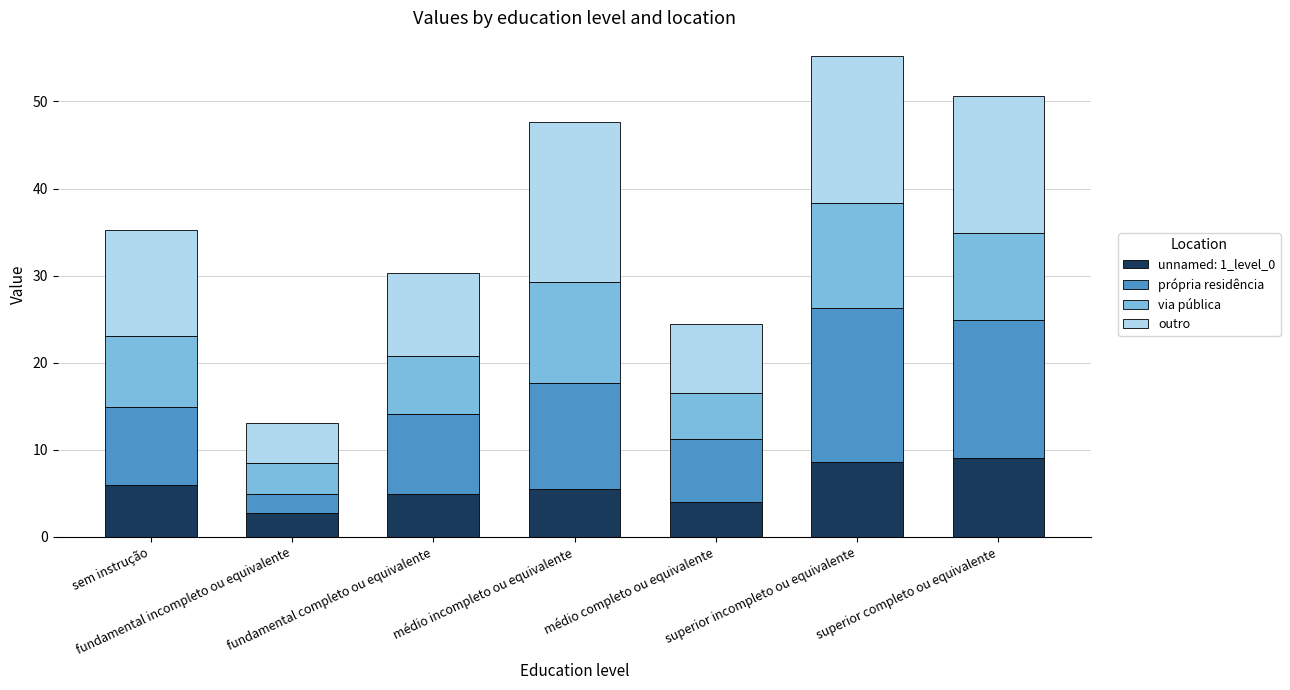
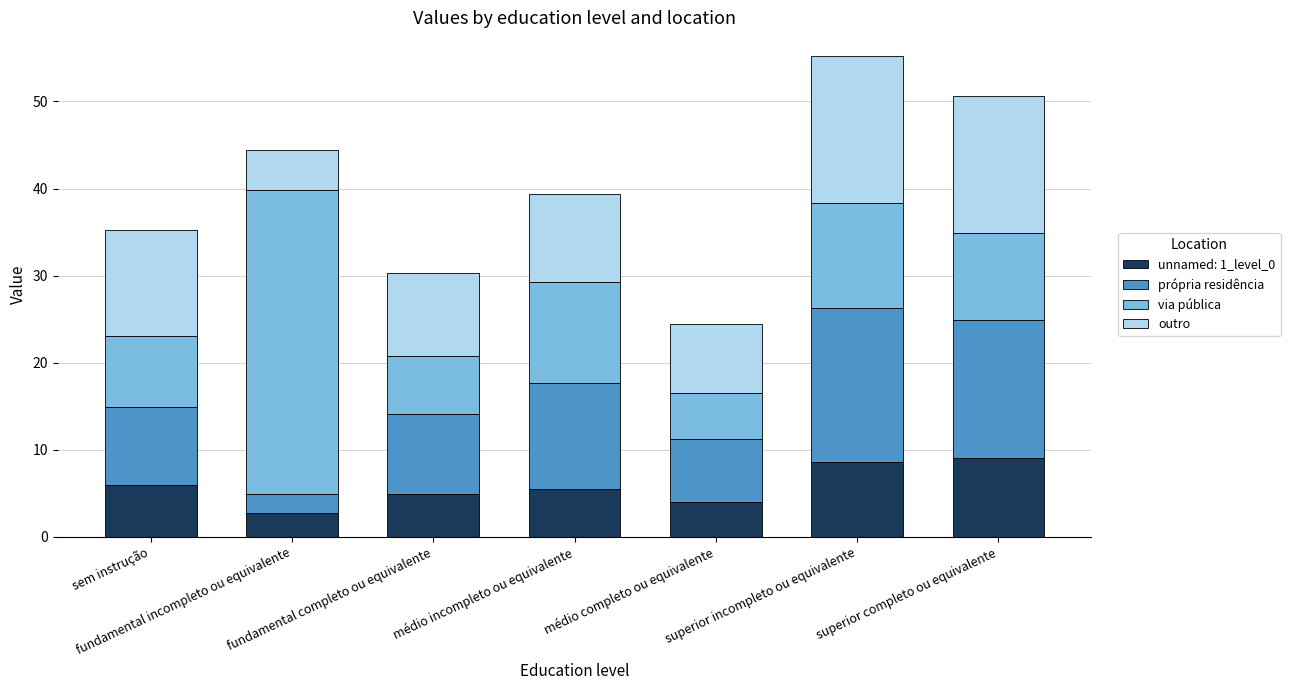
via pública, fundamental incompleto ou equivalente: 4 -> 35
outro, médio incompleto ou equivalente: 18 -> 10
